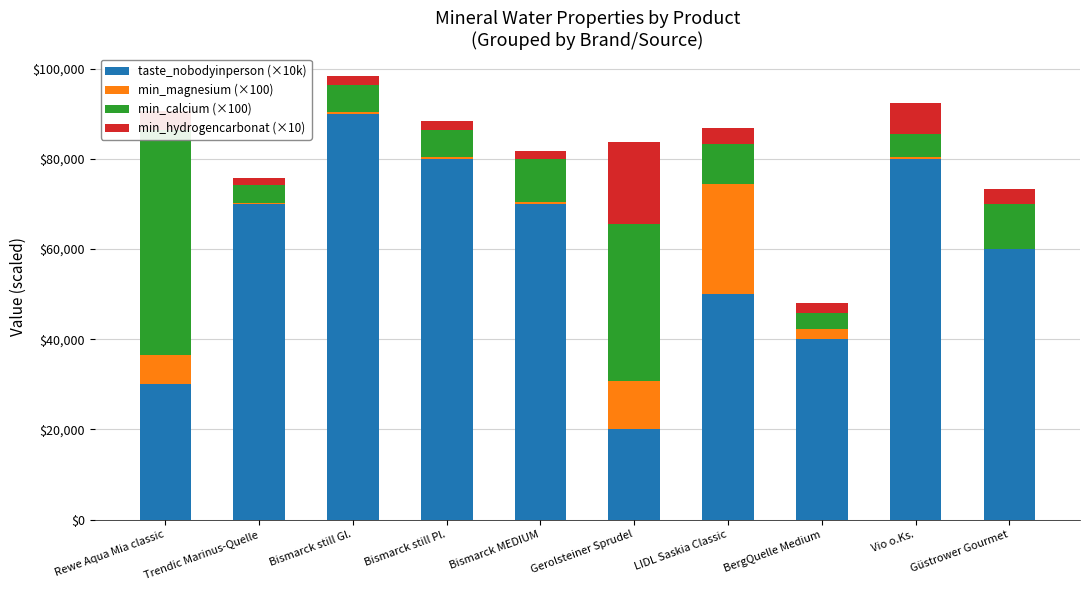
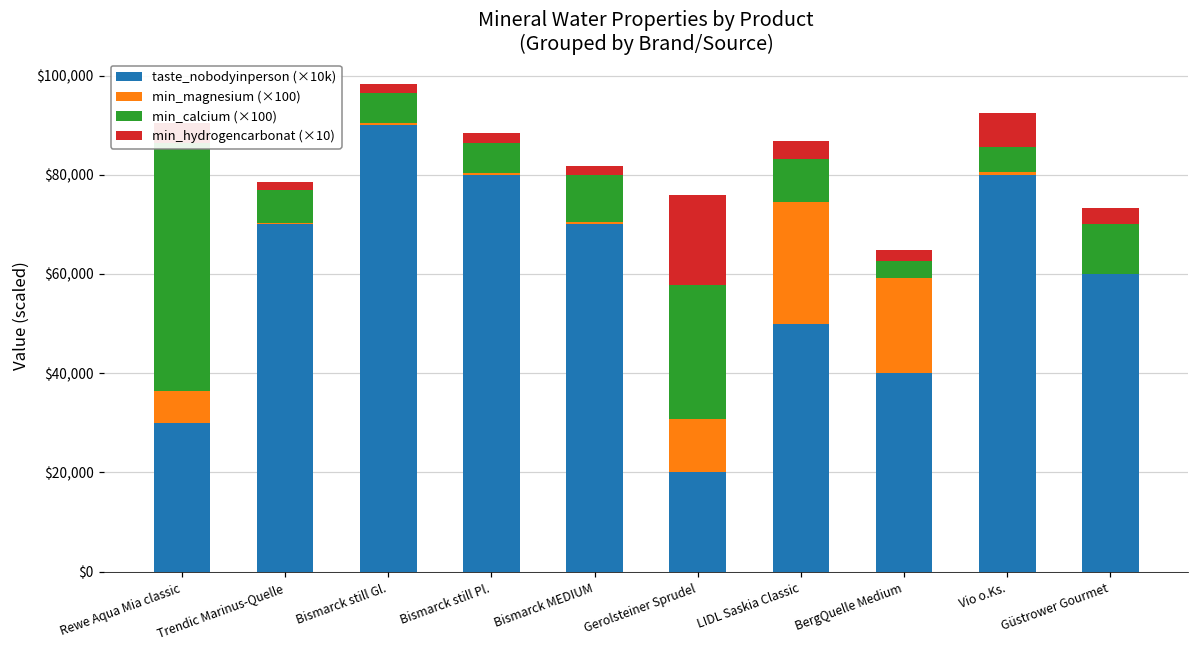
min_calcium (×100), Trendic Marinus-Quelle: $4,000 -> $7,000
min_calcium (×100), Gerolsteiner Sprudel: $35,000 -> $27,000
min_magnesium (×100), BergQuelle Medium: $2,000 -> $19,000
